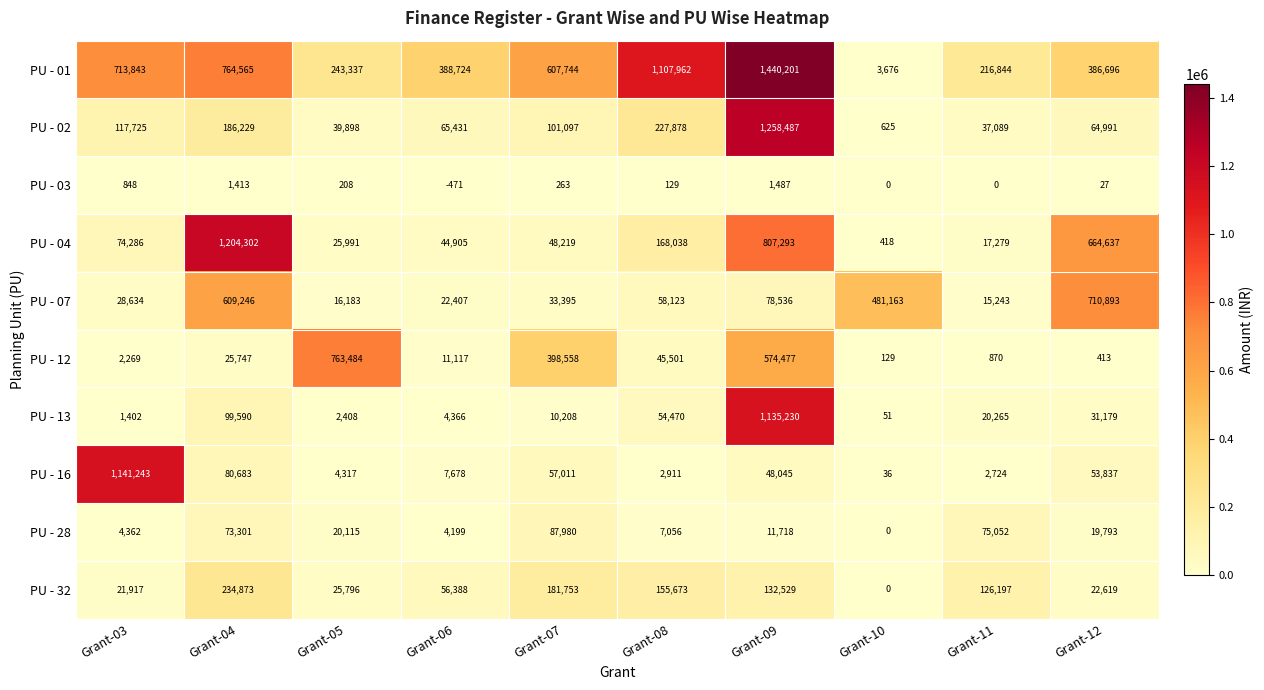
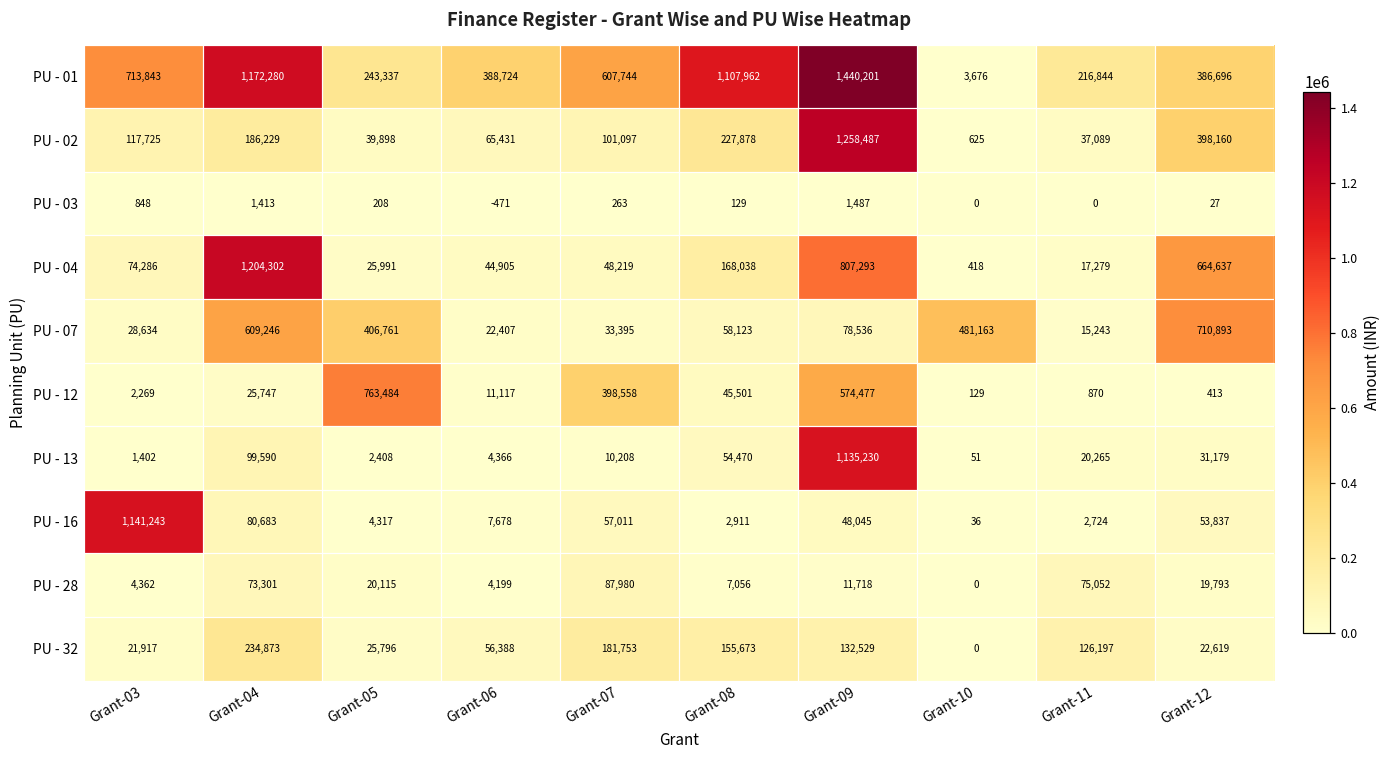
PU - 01, Grant-04: 764,565 -> 1,172,280
PU - 02, Grant-12: 64,991 -> 398,160
PU - 07, Grant-05: 16,183 -> 406,761
